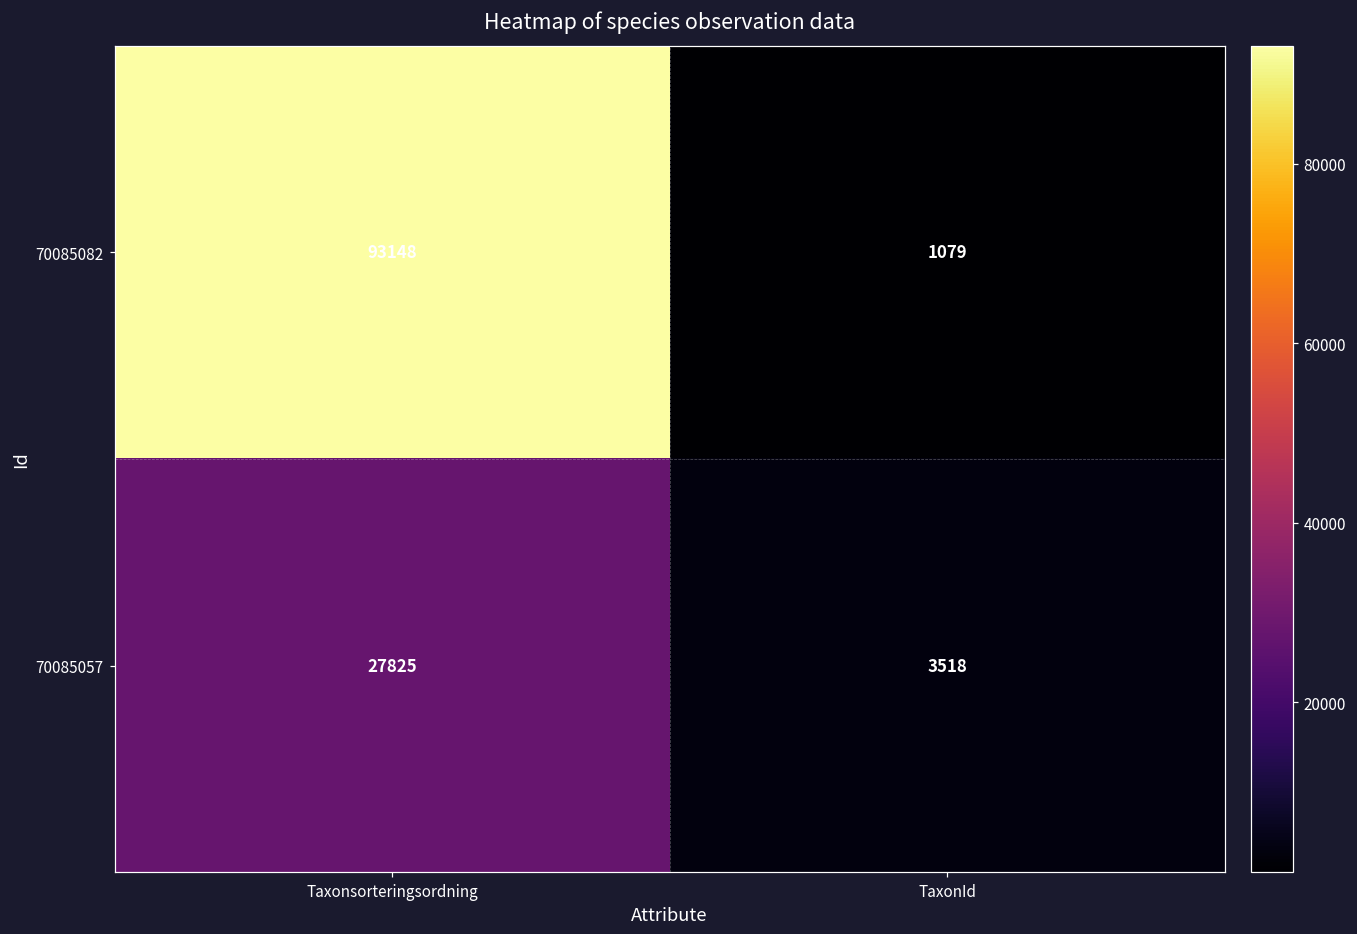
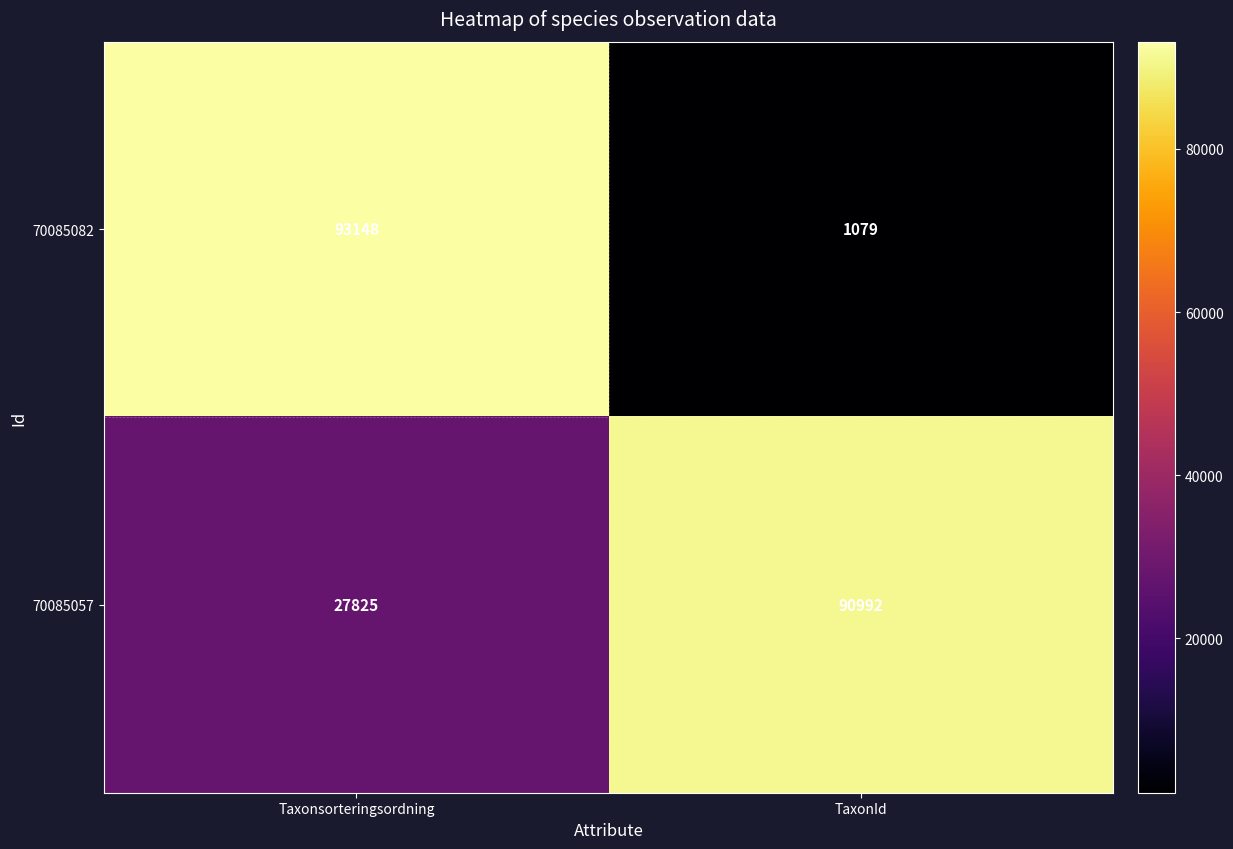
70085057, TaxonId: 3518 -> 90992
